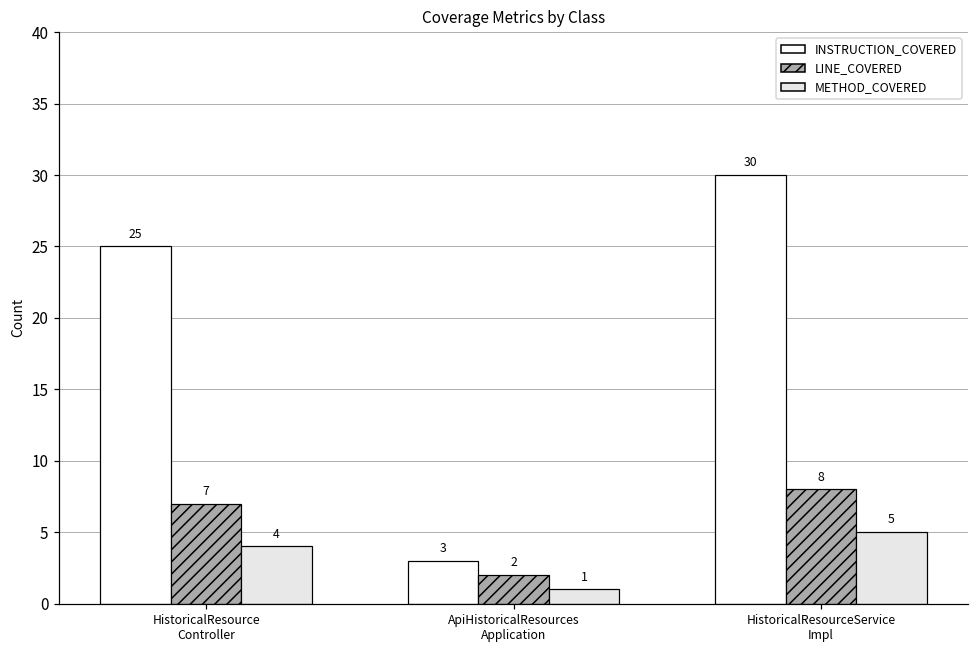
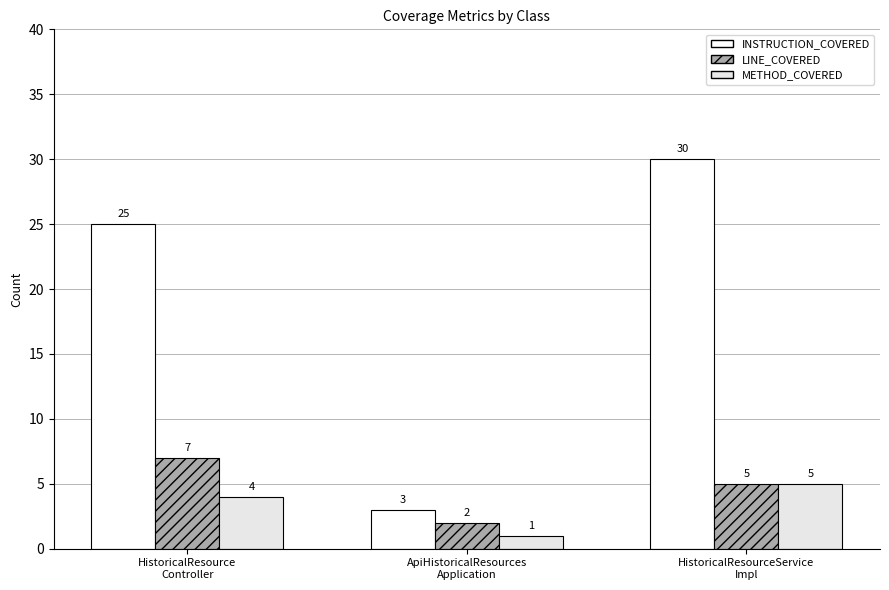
LINE_COVERED, HistoricalResourceService Impl: 8 -> 5
